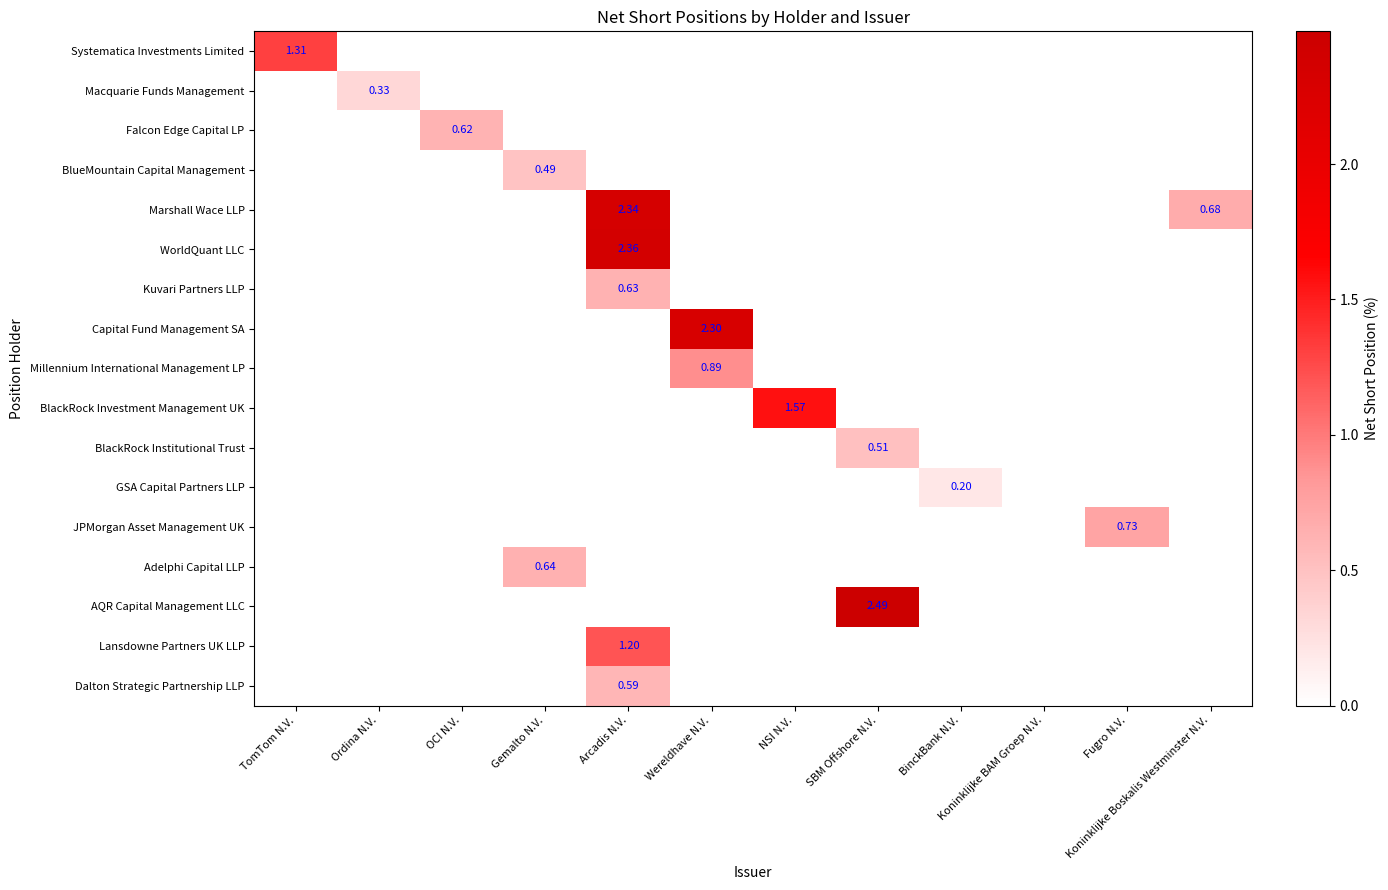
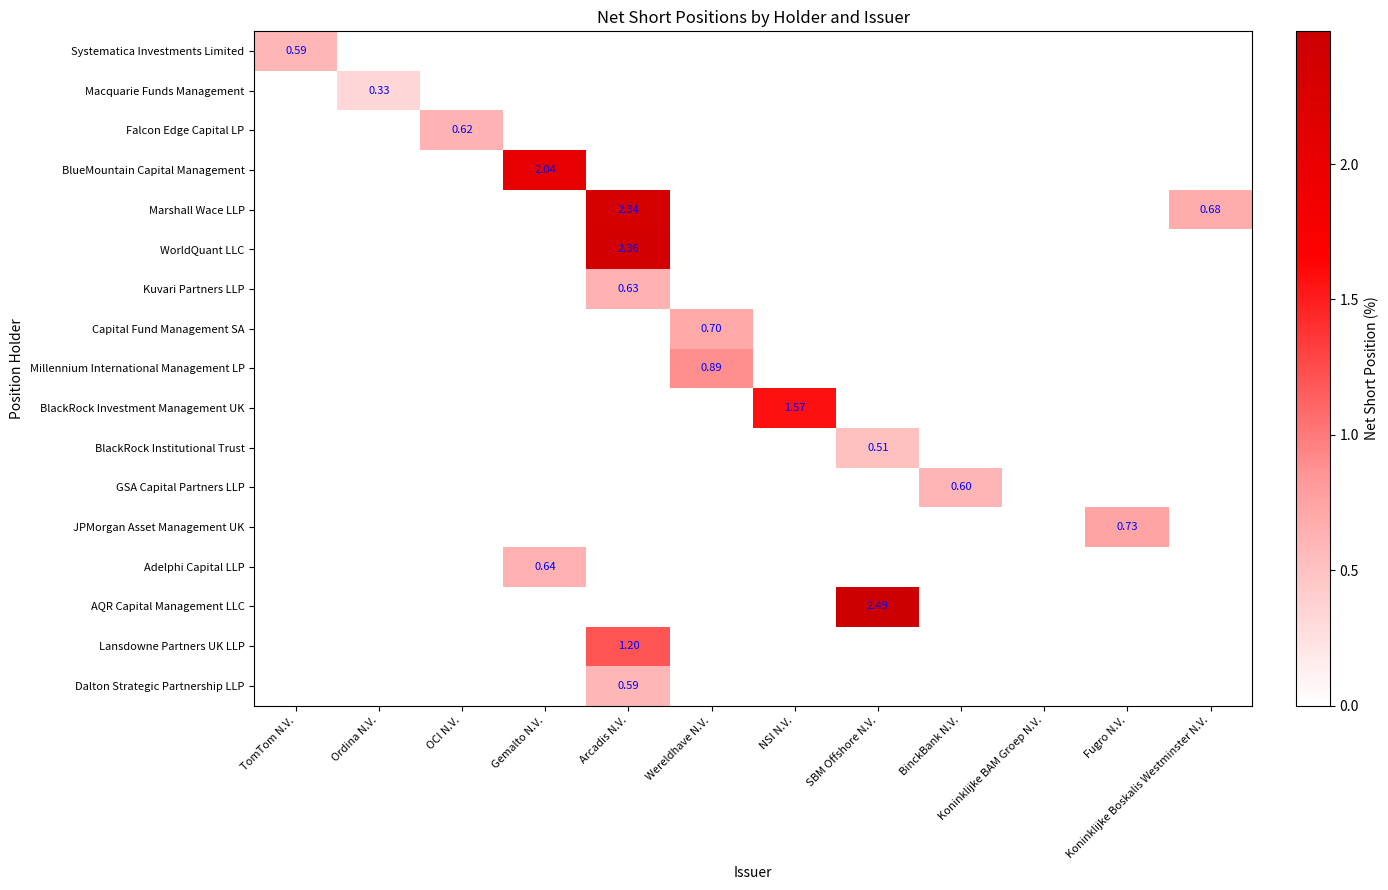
Systematica Investments Limited, TomTom N.V.: 1.31 -> 0.59
BlueMountain Capital Management, Gemalto N.V.: 0.49 -> 2.04
Capital Fund Management SA, Wereldhave N.V.: 2.30 -> 0.70
GSA Capital Partners LLP, BinckBank N.V.: 0.20 -> 0.60
